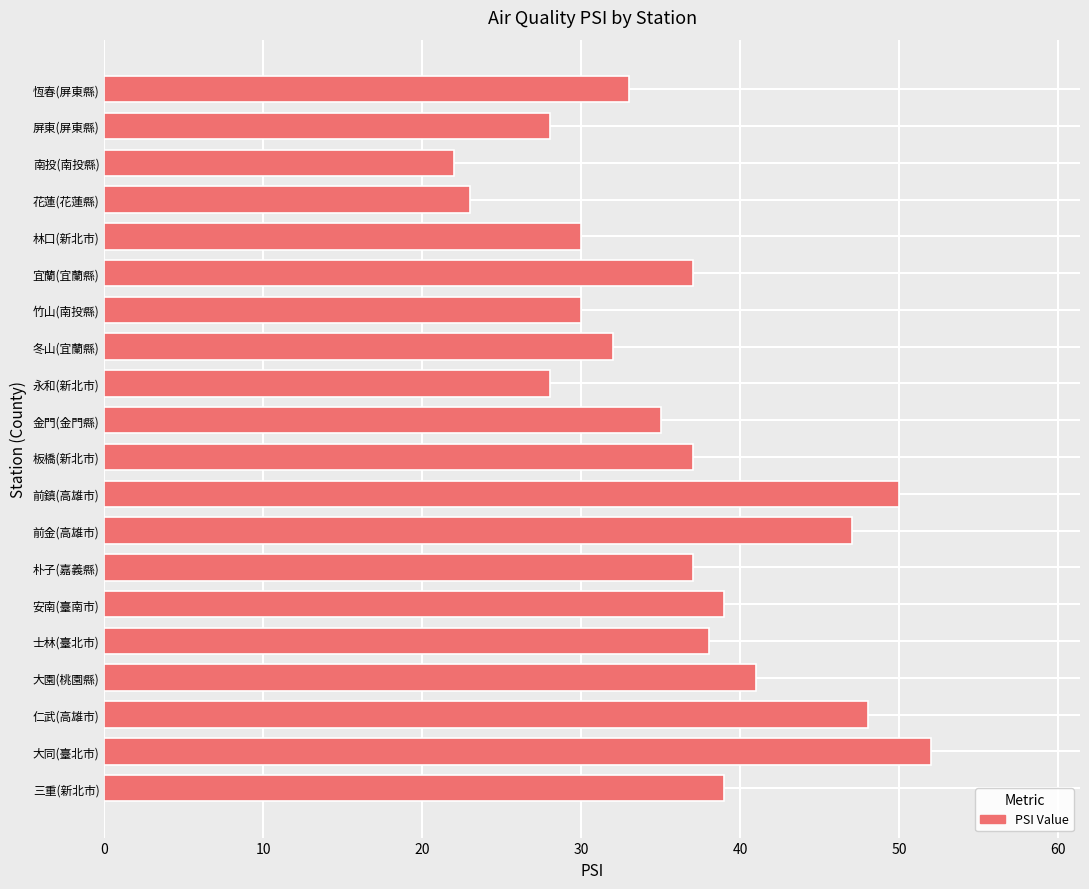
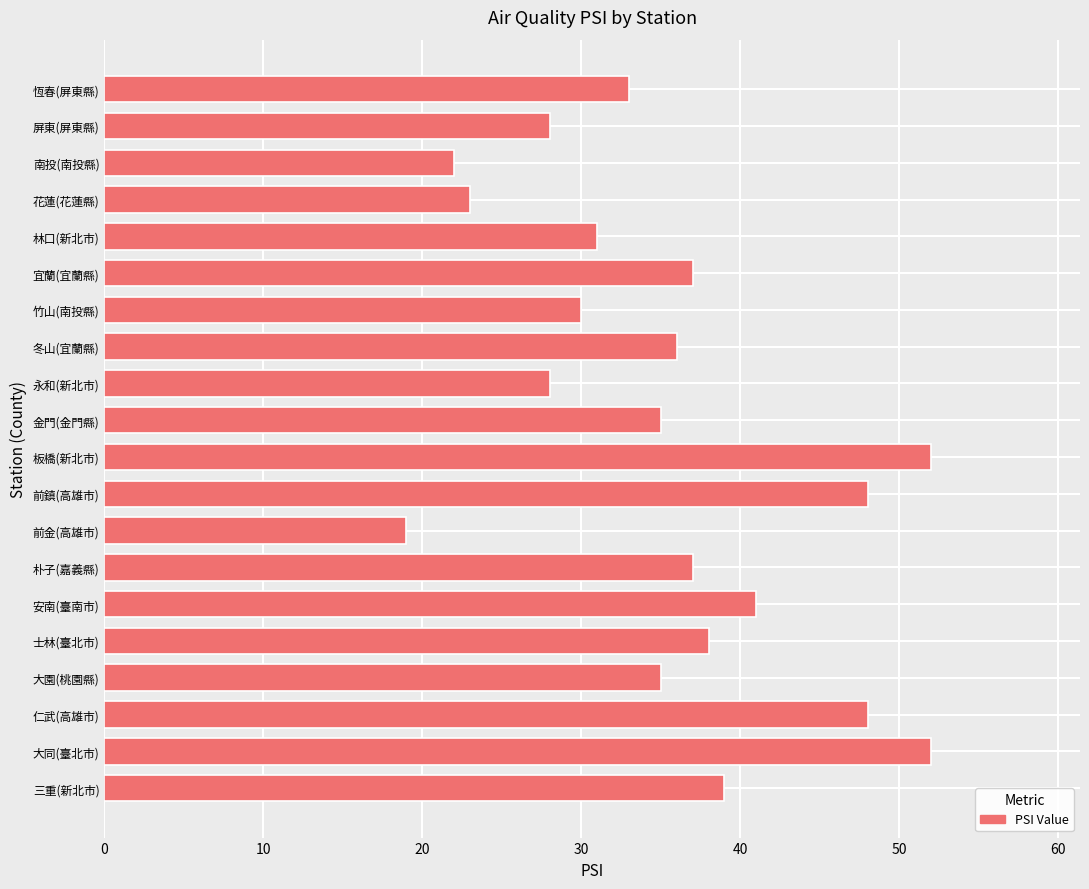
林口(新北市): 30 -> 31
冬山(宜蘭縣): 32 -> 36
板橋(新北市): 37 -> 52
前鎮(高雄市): 50 -> 48
前金(高雄市): 47 -> 19
安南(臺南市): 39 -> 41
大園(桃園縣): 41 -> 35
